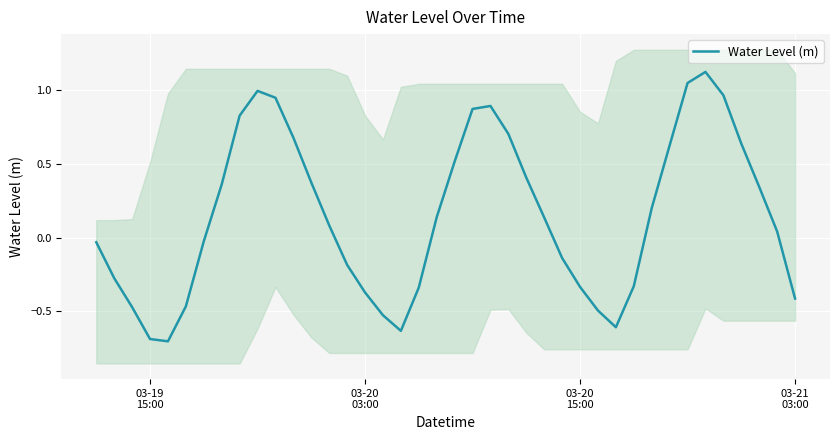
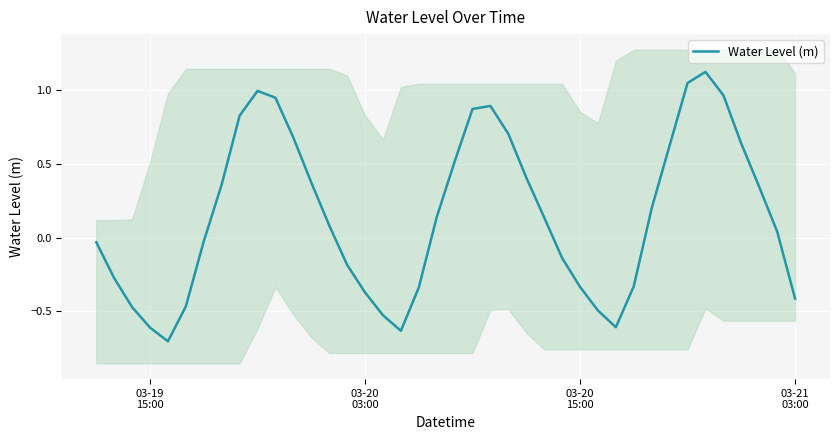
Water Level (m), 03-19 15:00: -0.69 -> -0.61
